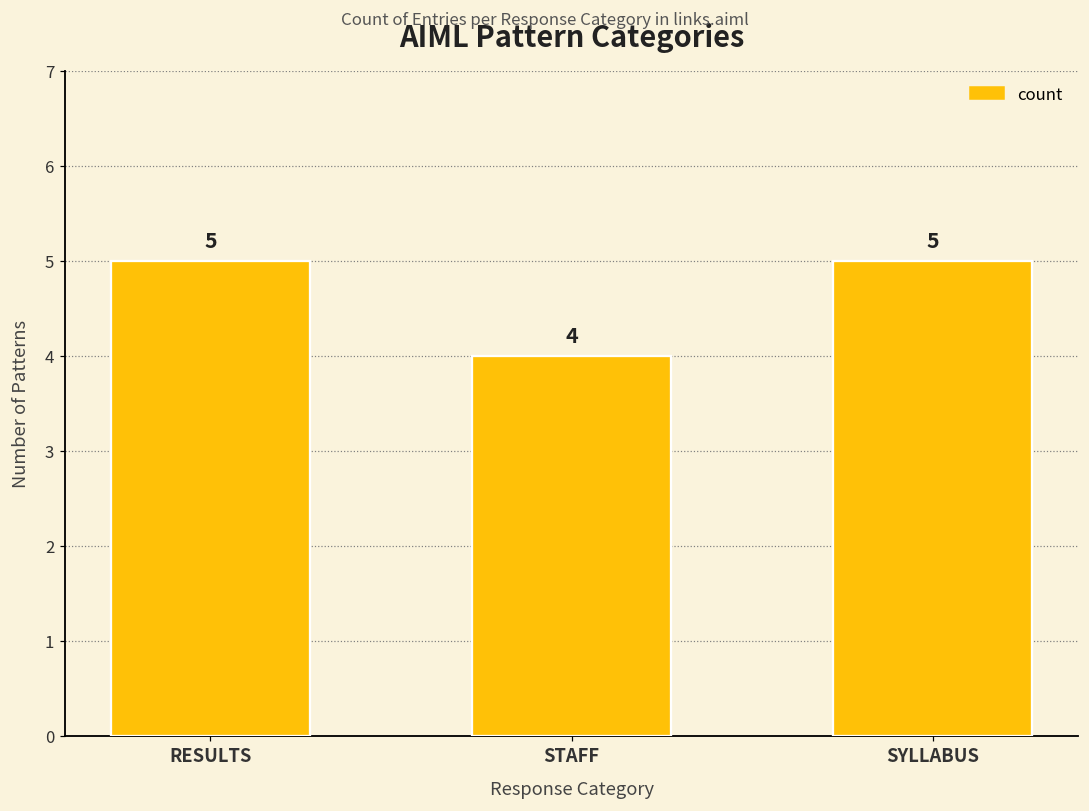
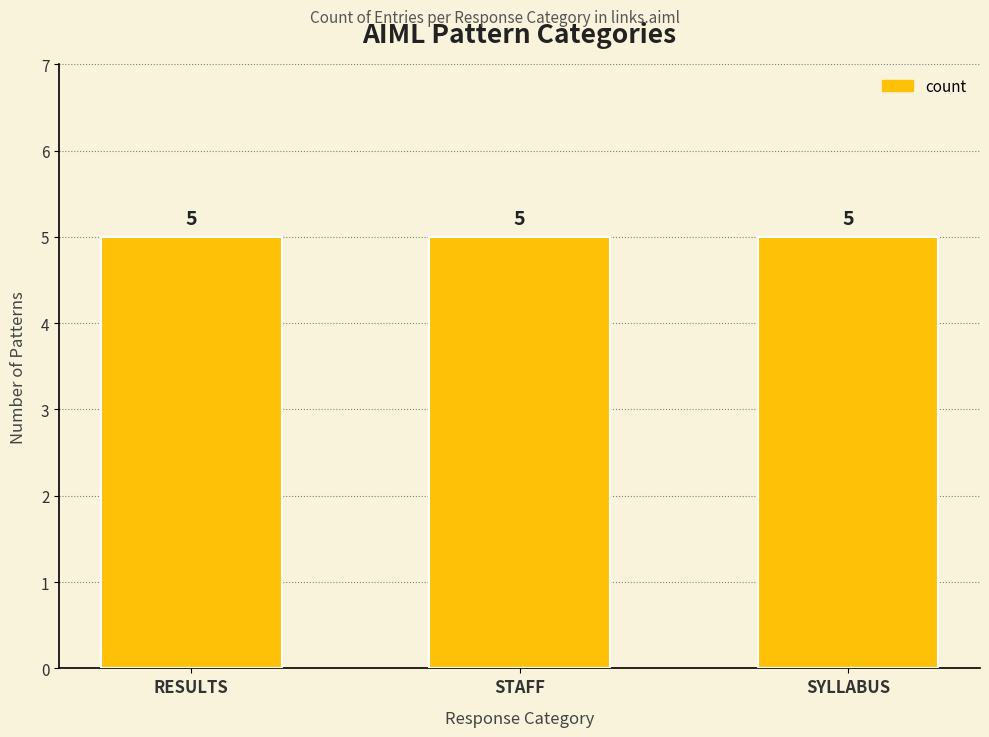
STAFF: 4 -> 5
